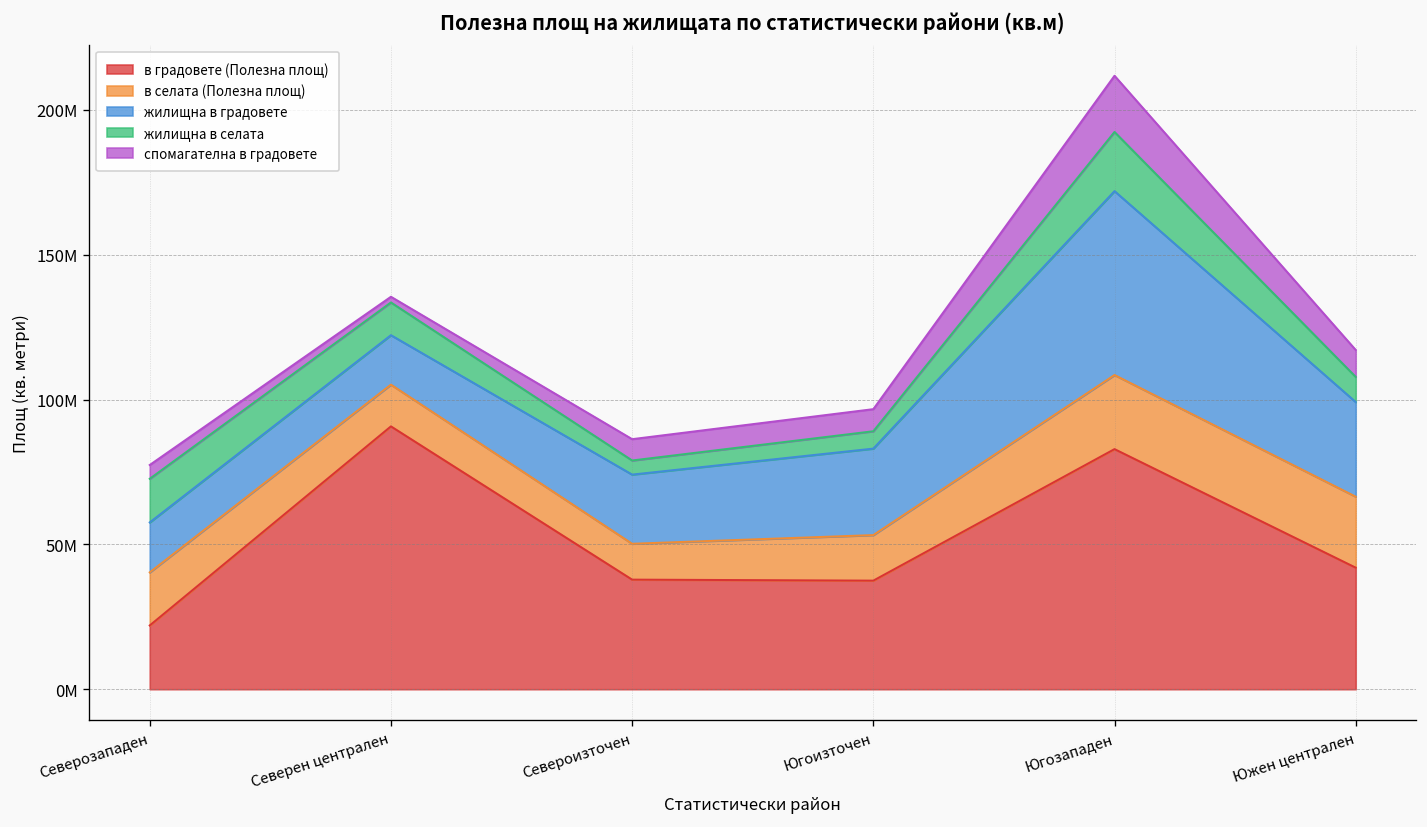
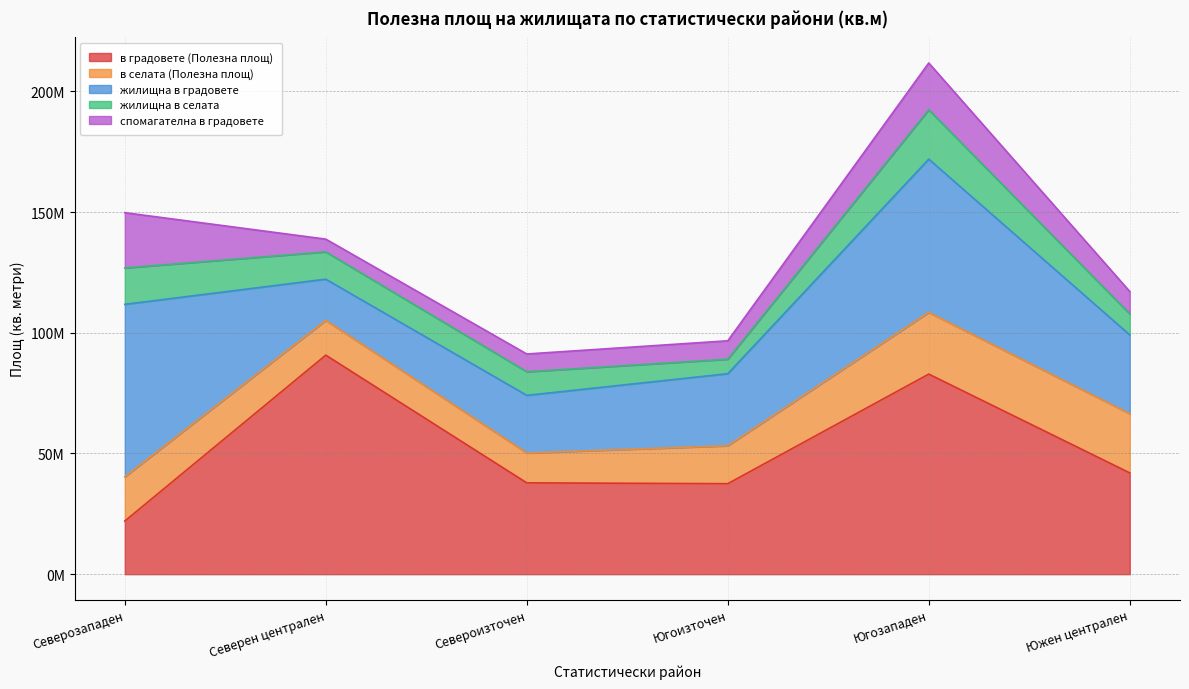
жилищна в градовете, Северозападен: 17000000 -> 71000000
спомагателна в градовете, Северозападен: 5000000 -> 23000000
спомагателна в градовете, Северен централен: 2000000 -> 5000000
жилищна в селата, Североизточен: 5000000 -> 10000000
